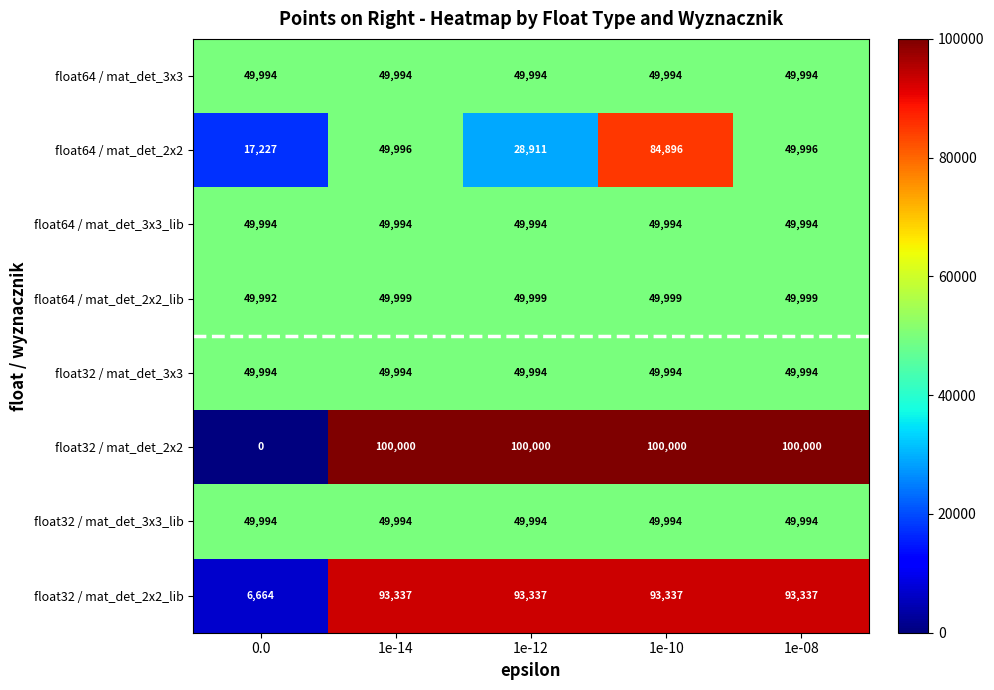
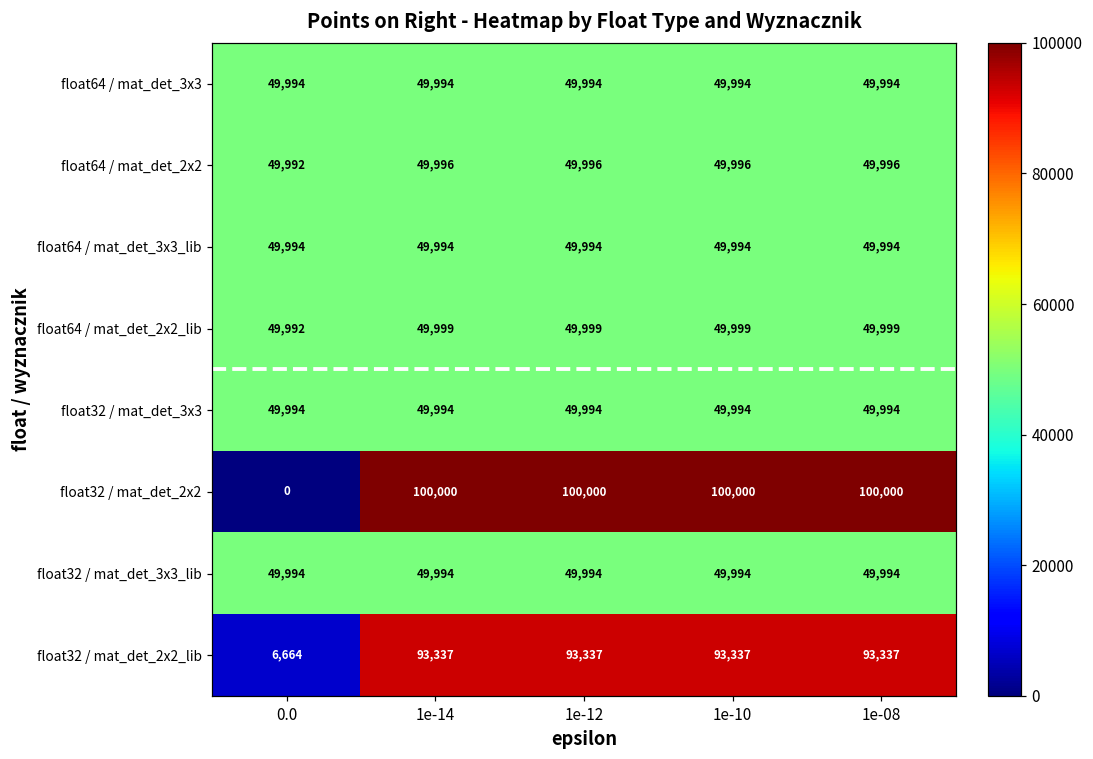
float64 / mat_det_2x2, 0.0: 17,227 -> 49,992
float64 / mat_det_2x2, 1e-12: 28,911 -> 49,996
float64 / mat_det_2x2, 1e-10: 84,896 -> 49,996
